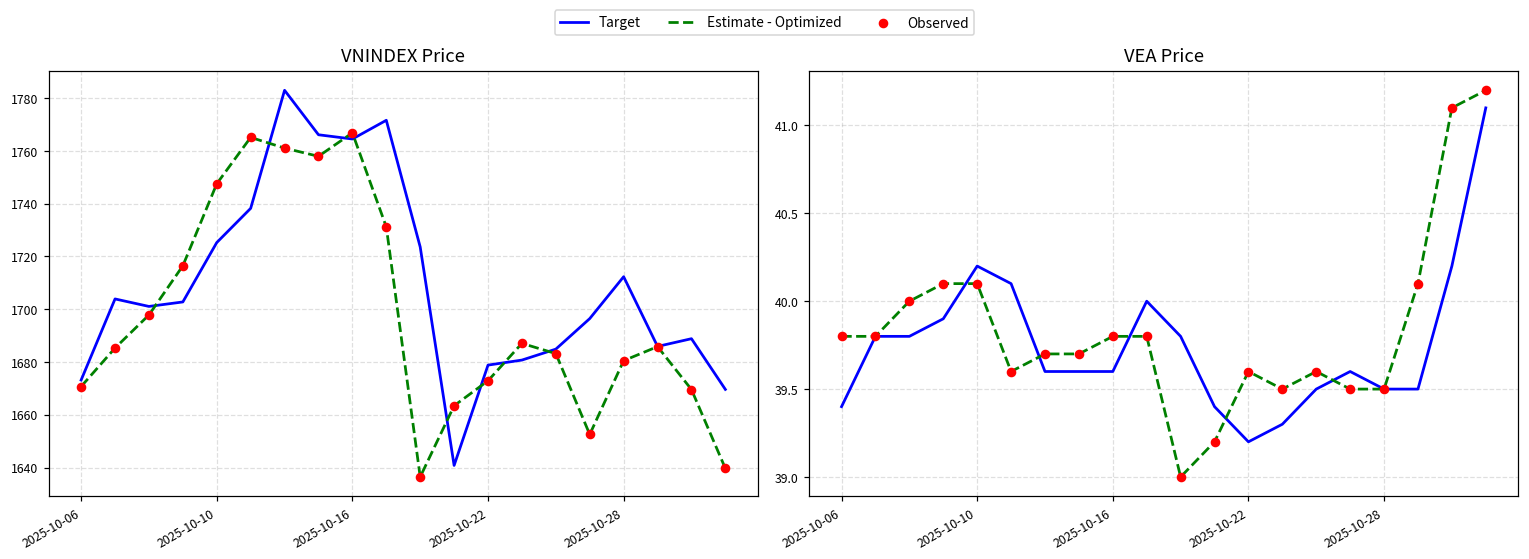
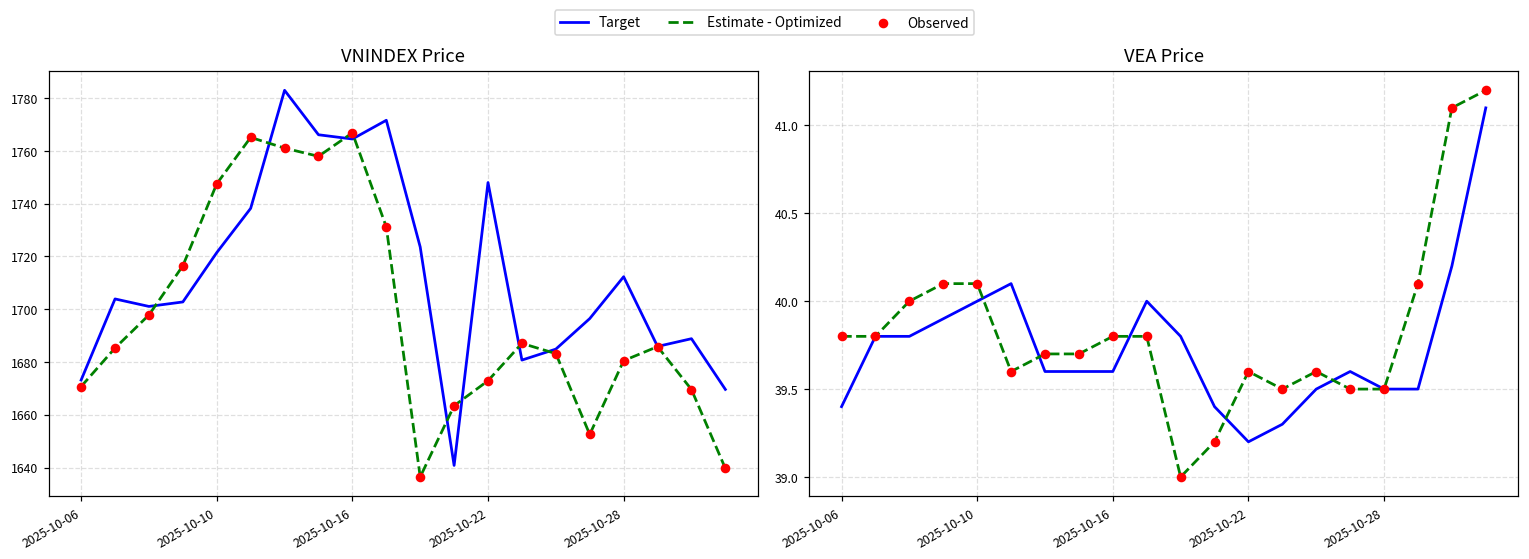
VNINDEX Price, Target, 2025-10-10: 1725 -> 1721
VNINDEX Price, Target, 2025-10-22: 1679 -> 1748
VEA Price, Target, 2025-10-10: 40.2 -> 40.0
